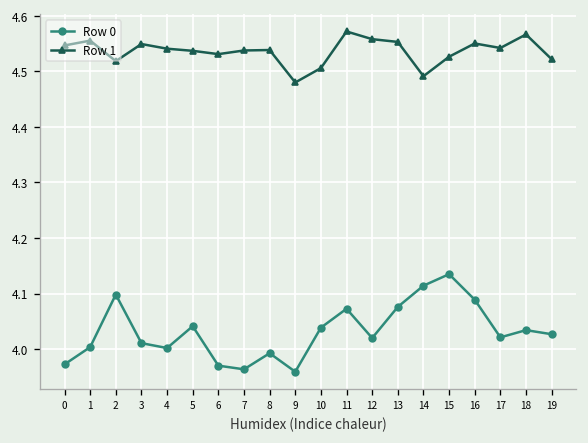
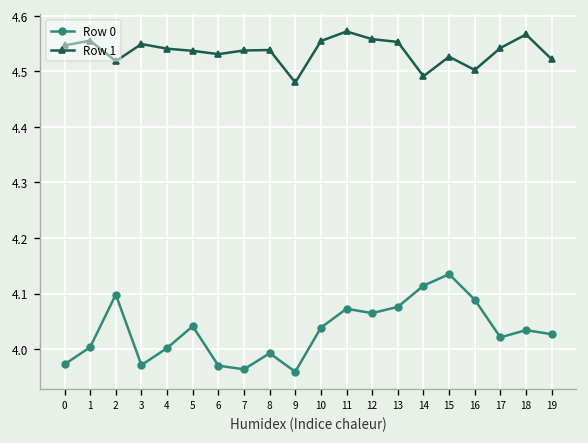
Row 0, 3: 4.01 -> 3.97
Row 1, 10: 4.51 -> 4.55
Row 0, 12: 4.02 -> 4.06
Row 1, 16: 4.55 -> 4.50
